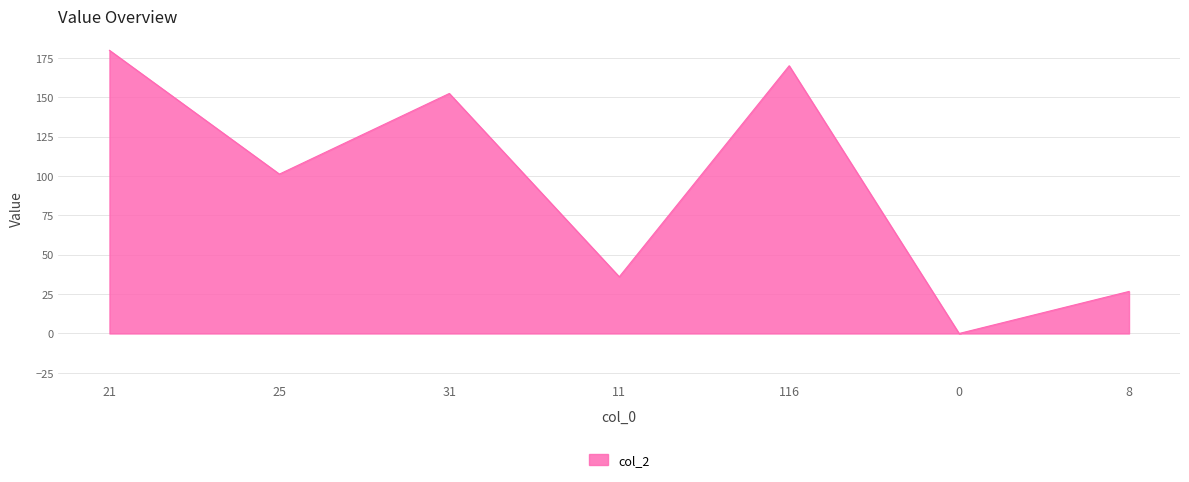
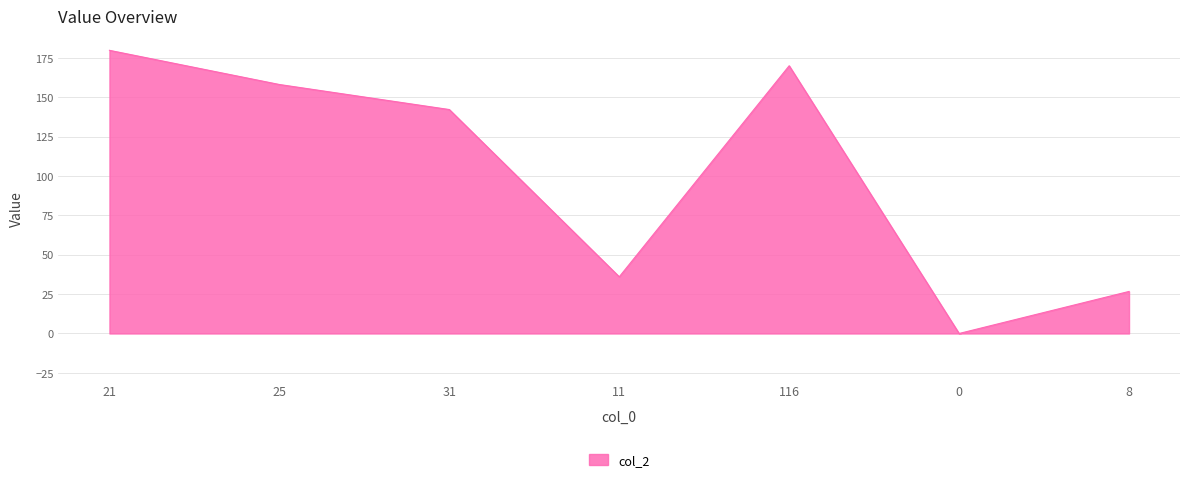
25: 101 -> 158
31: 152 -> 142
